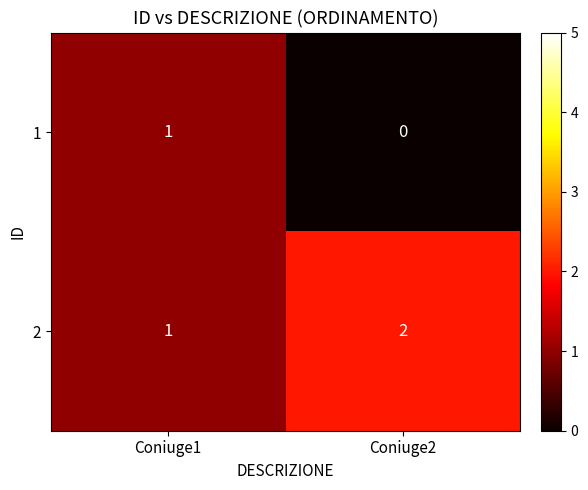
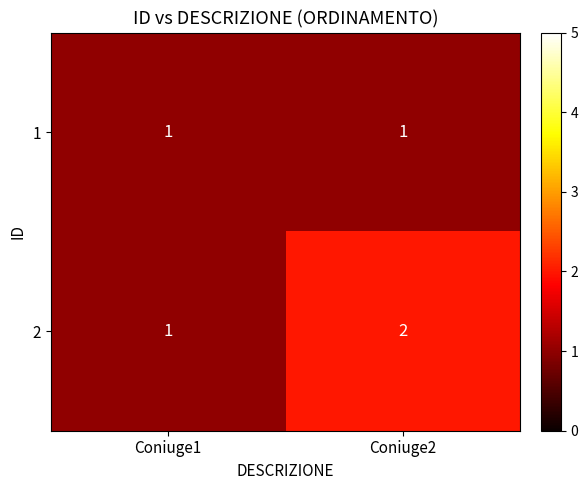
1, Coniuge2: 0 -> 1
